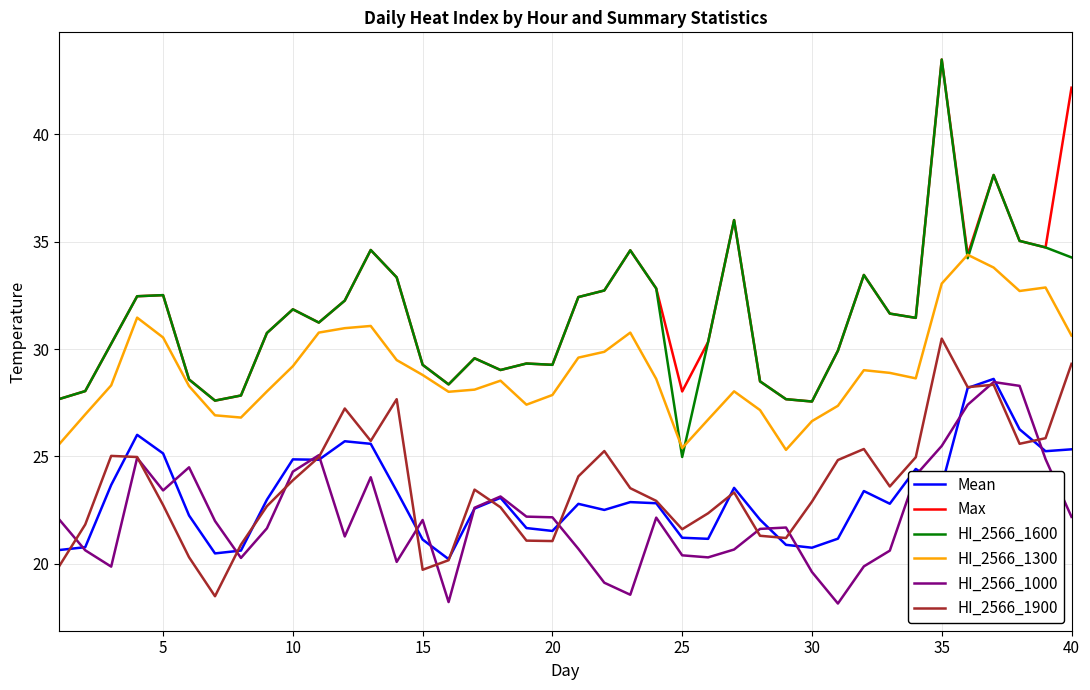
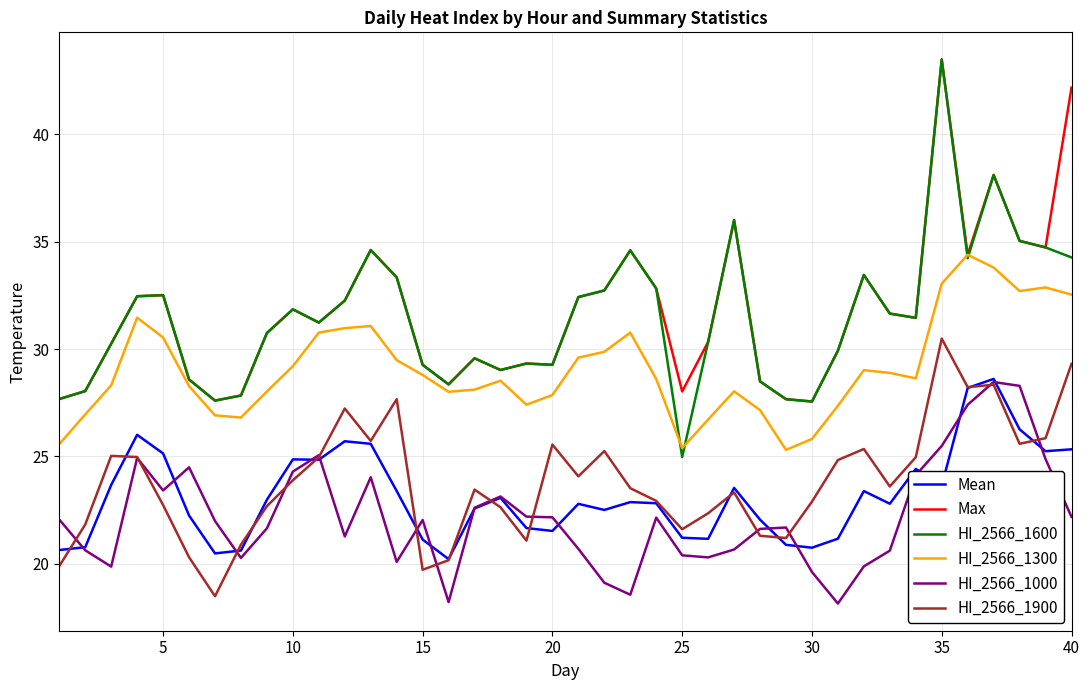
HI_2566_1900, 20: 21.1 -> 25.6
HI_2566_1300, 30: 26.6 -> 25.8
HI_2566_1300, 40: 30.6 -> 32.5
